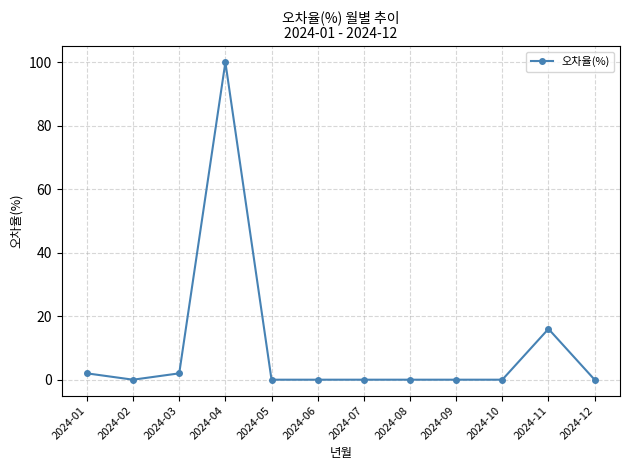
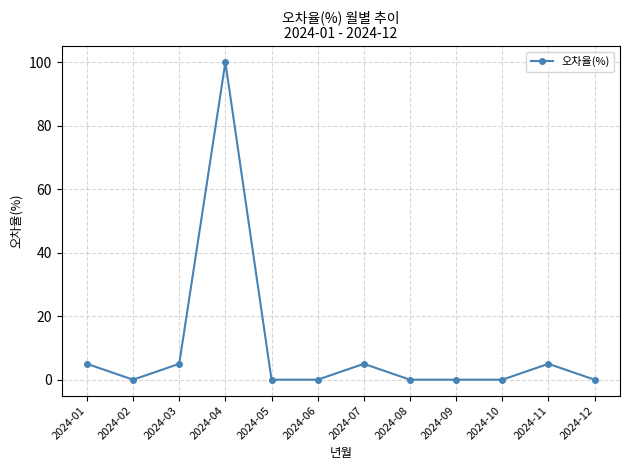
2024-01: 2 -> 5
2024-03: 2 -> 5
2024-07: 0 -> 5
2024-11: 16 -> 5
